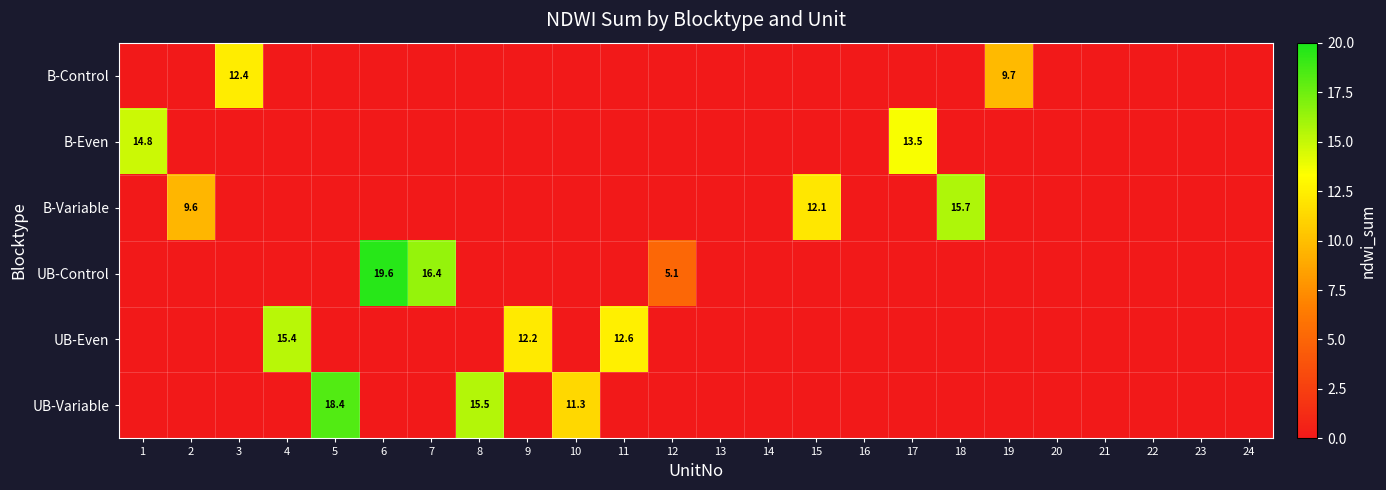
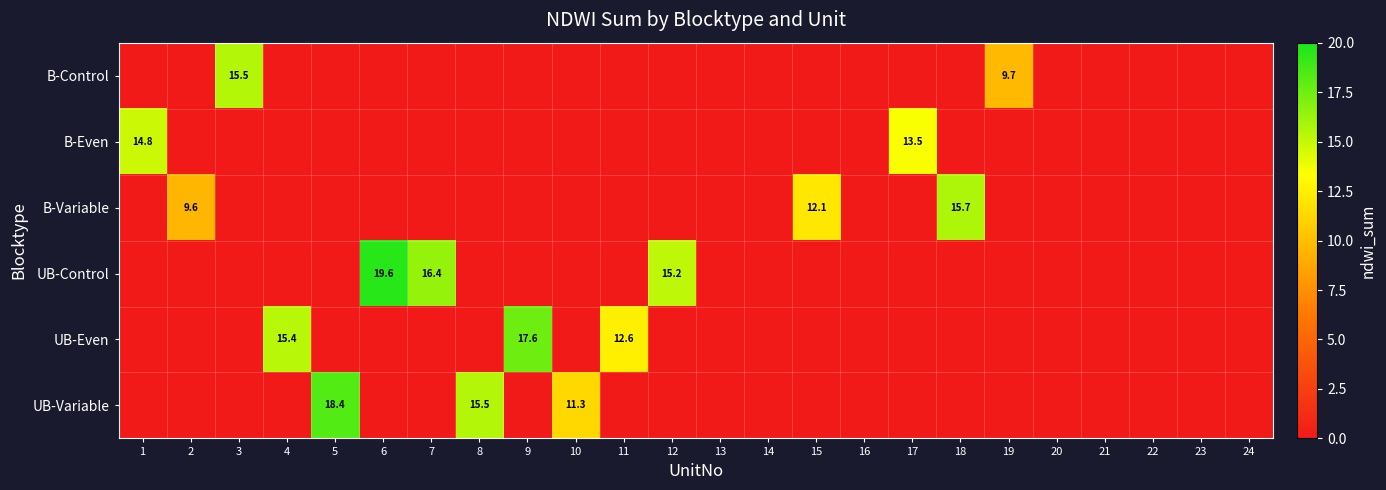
B-Control, 3: 12.4 -> 15.5
UB-Control, 12: 5.1 -> 15.2
UB-Even, 9: 12.2 -> 17.6
